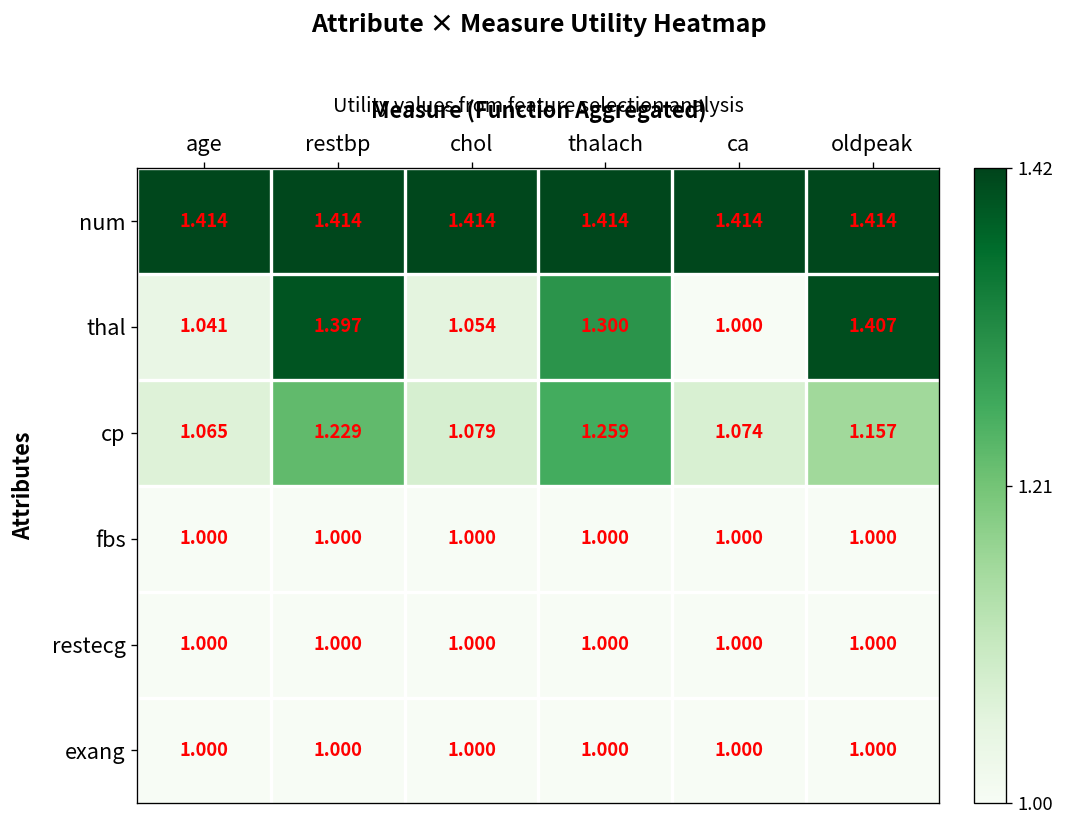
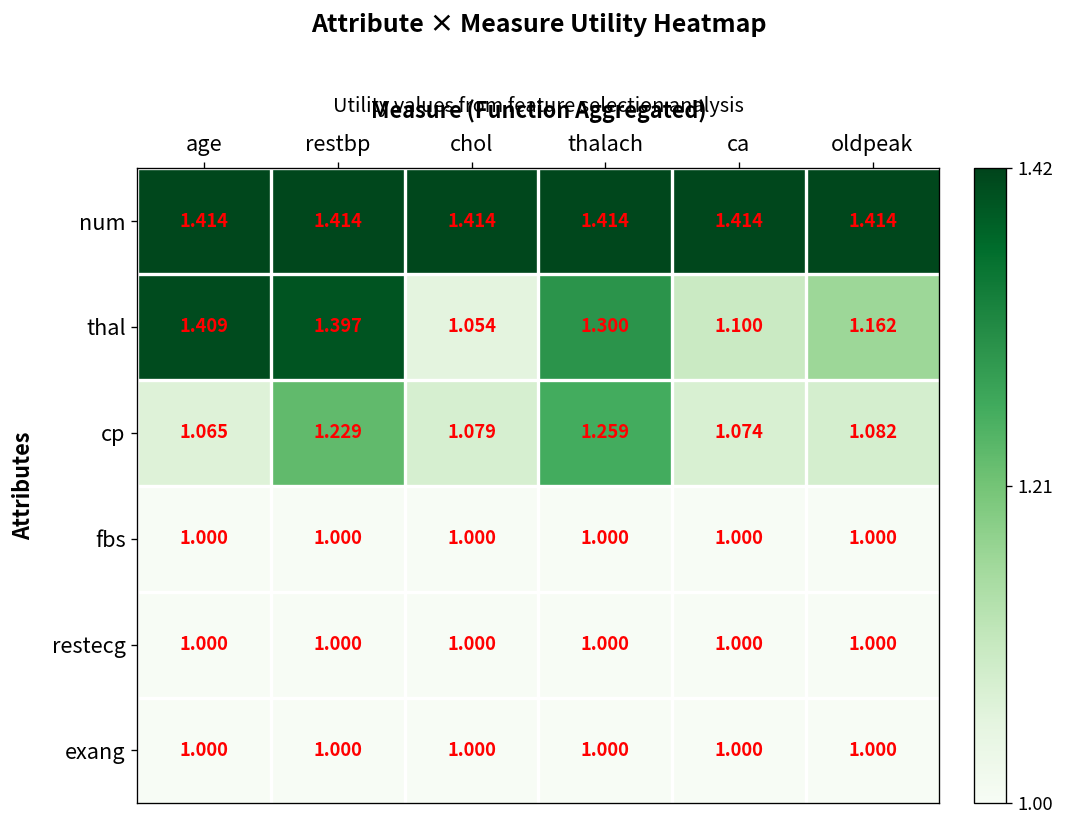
thal, age: 1.041 -> 1.409
thal, ca: 1.000 -> 1.100
thal, oldpeak: 1.407 -> 1.162
cp, oldpeak: 1.157 -> 1.082
